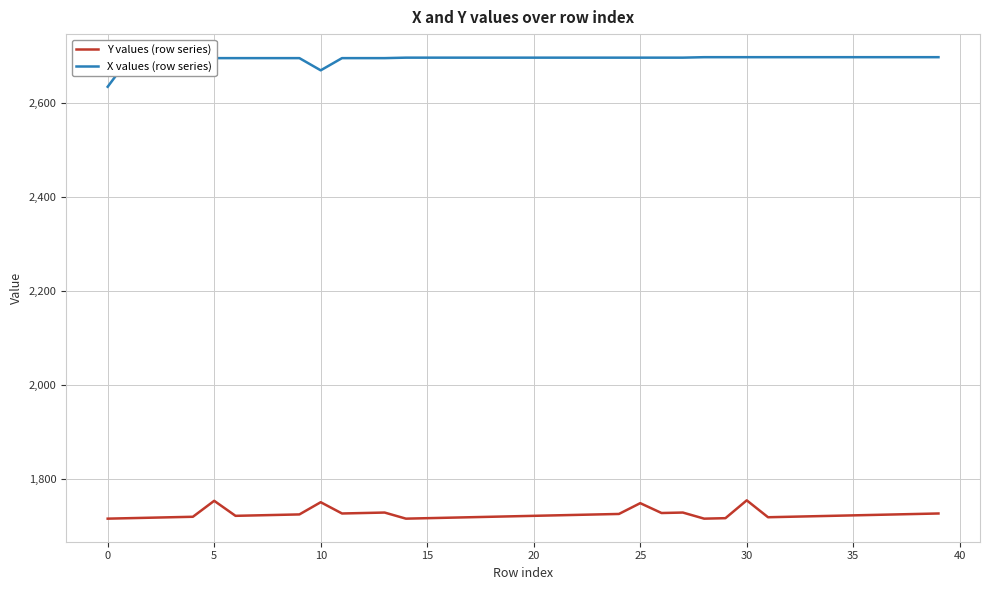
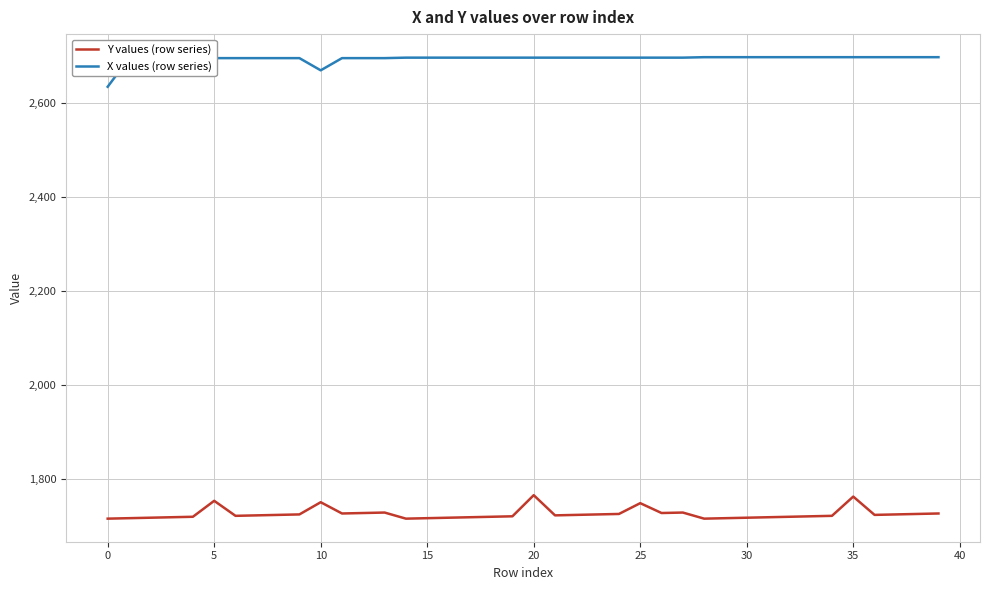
Y values (row series), 20: 1,720 -> 1,770
Y values (row series), 30: 1,750 -> 1,720
Y values (row series), 35: 1,720 -> 1,760
